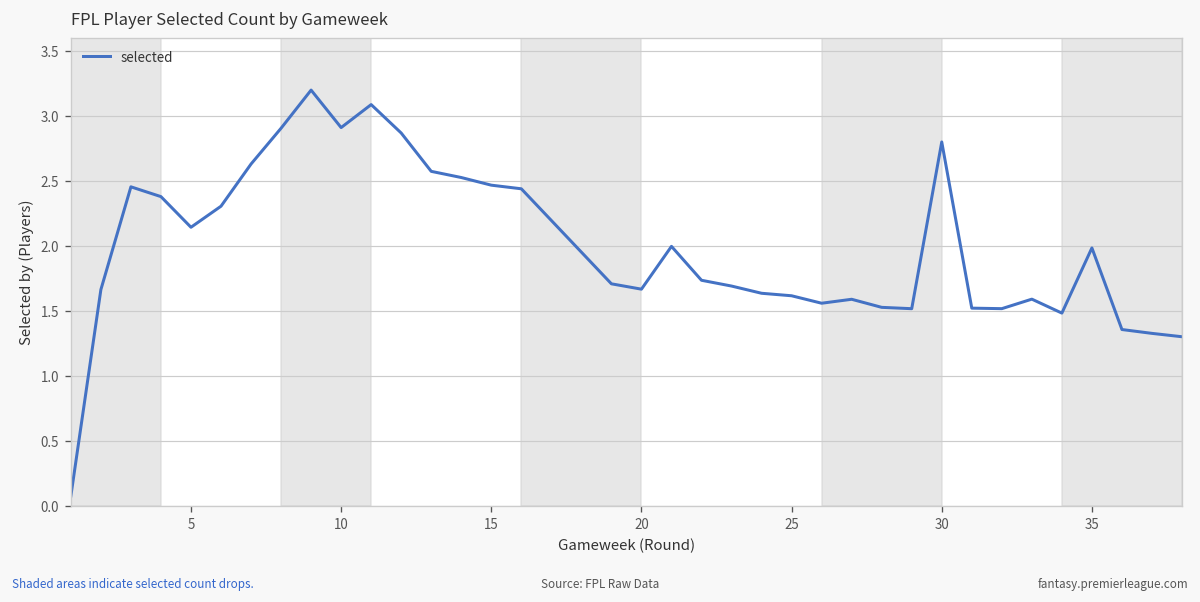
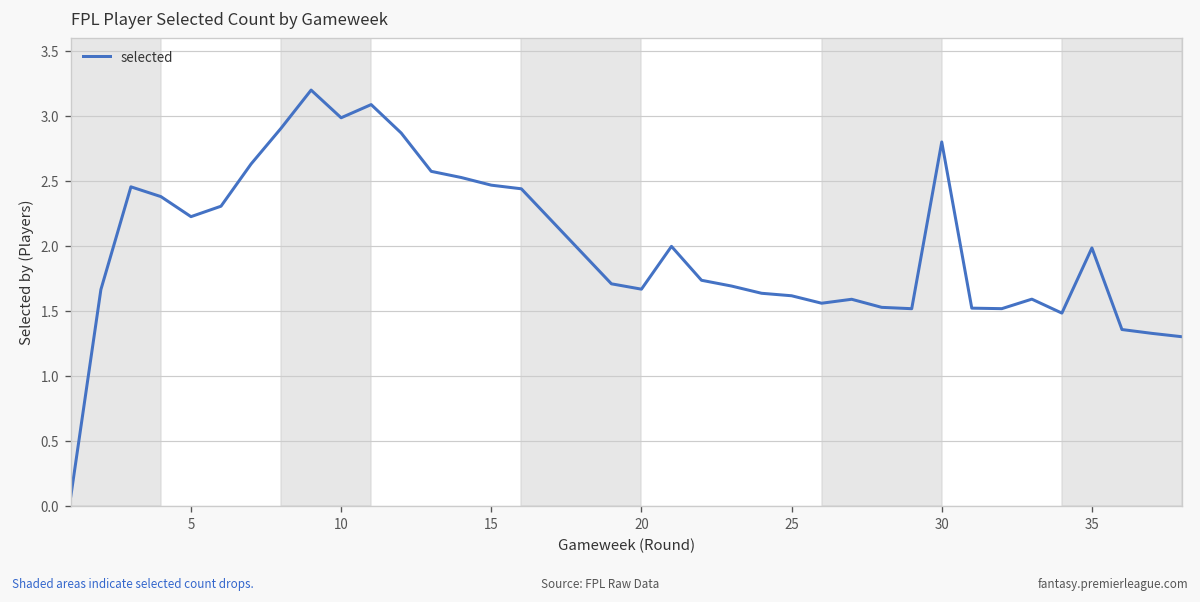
5: 2.14 -> 2.23
10: 2.91 -> 2.99
